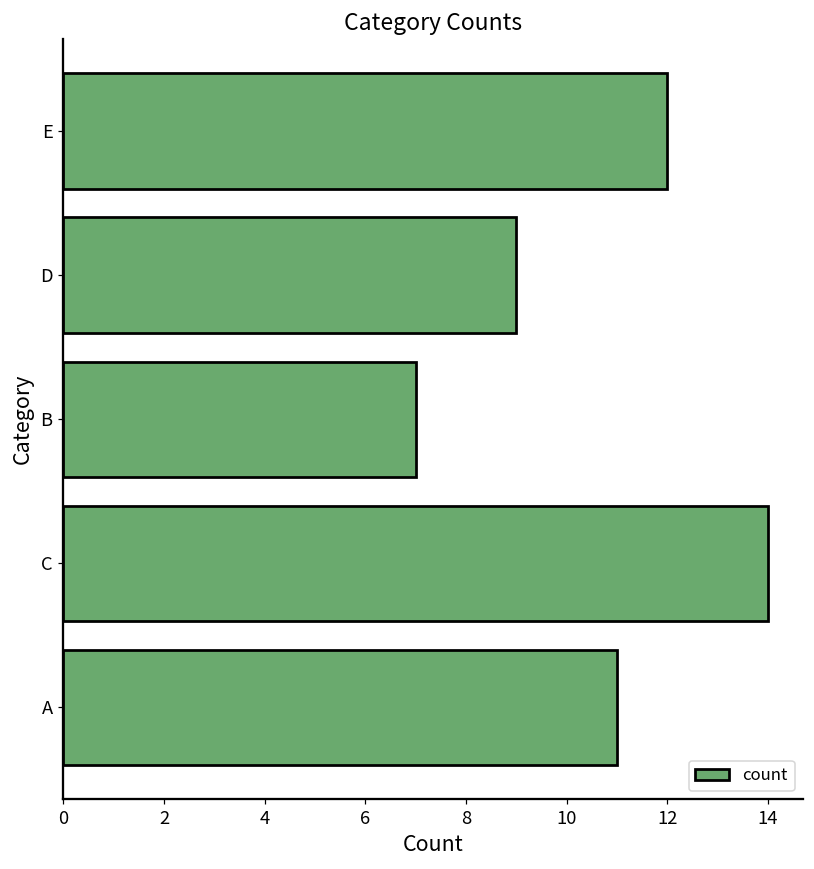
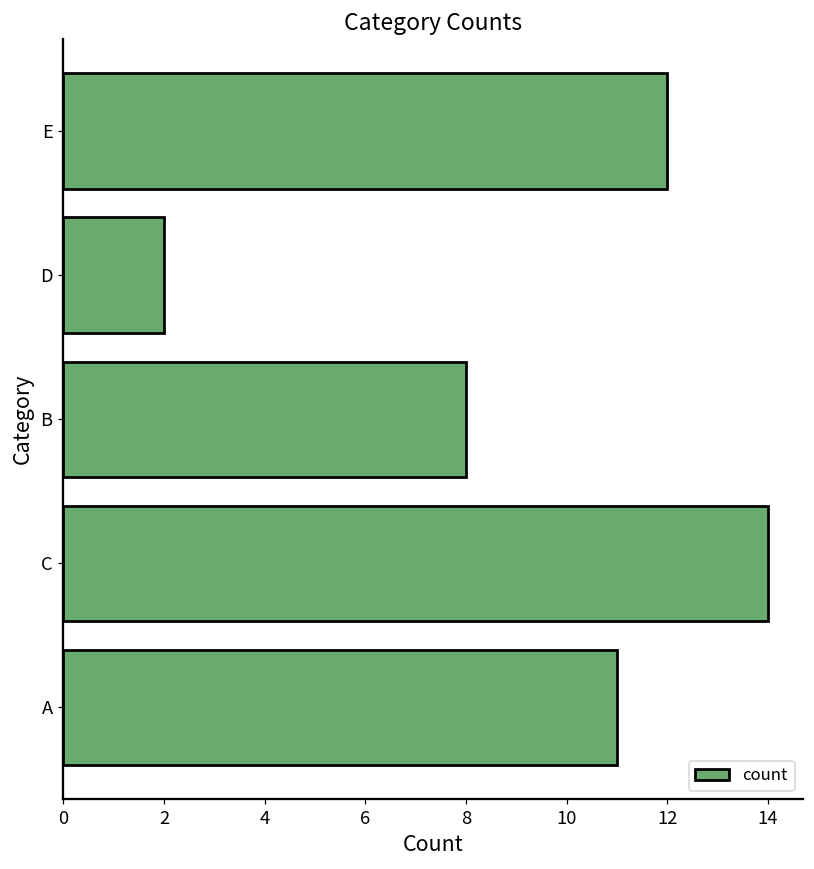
D: 9 -> 2
B: 7 -> 8
